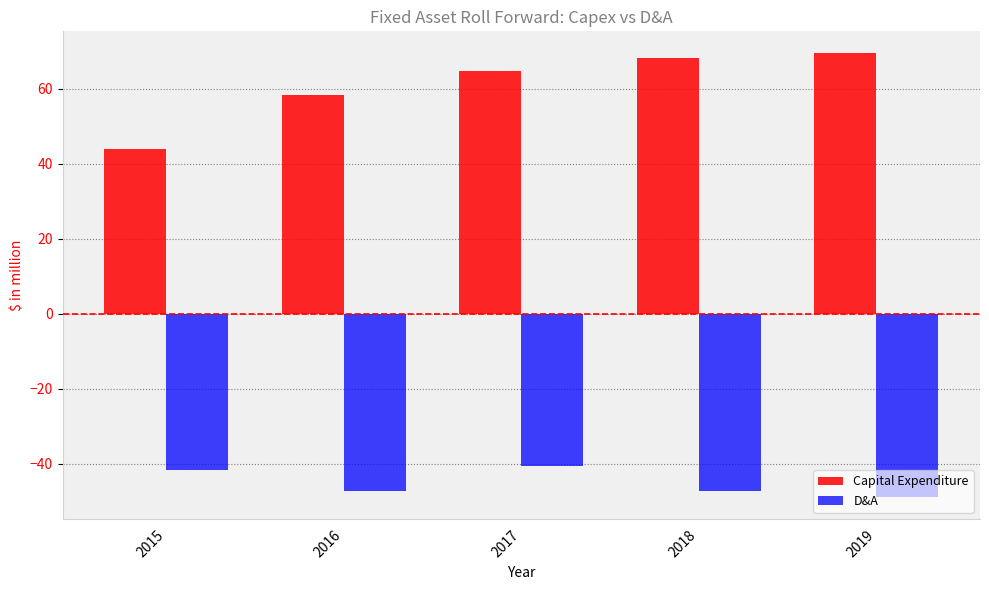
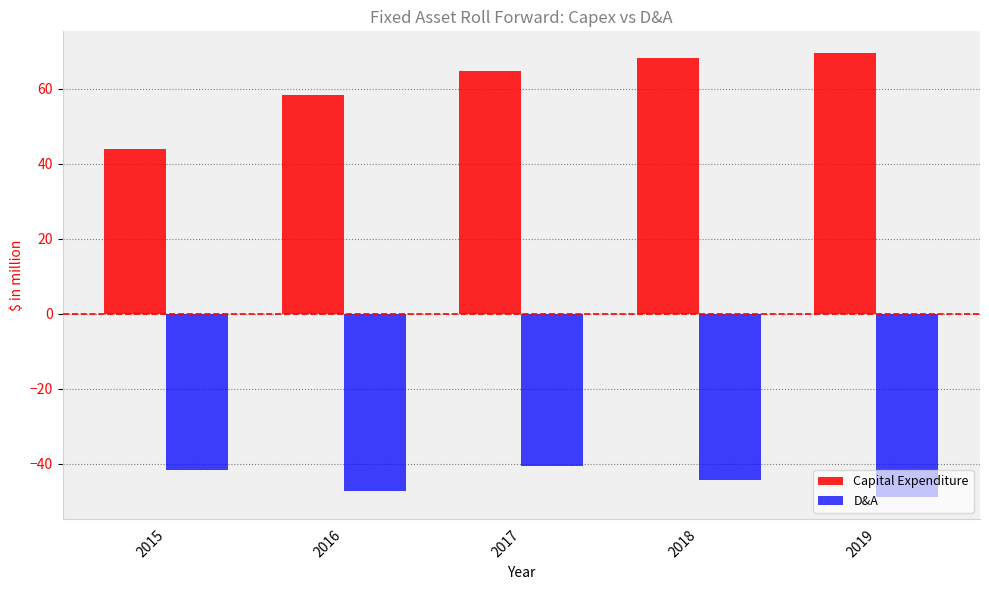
D&A, 2018: -47 -> -44
